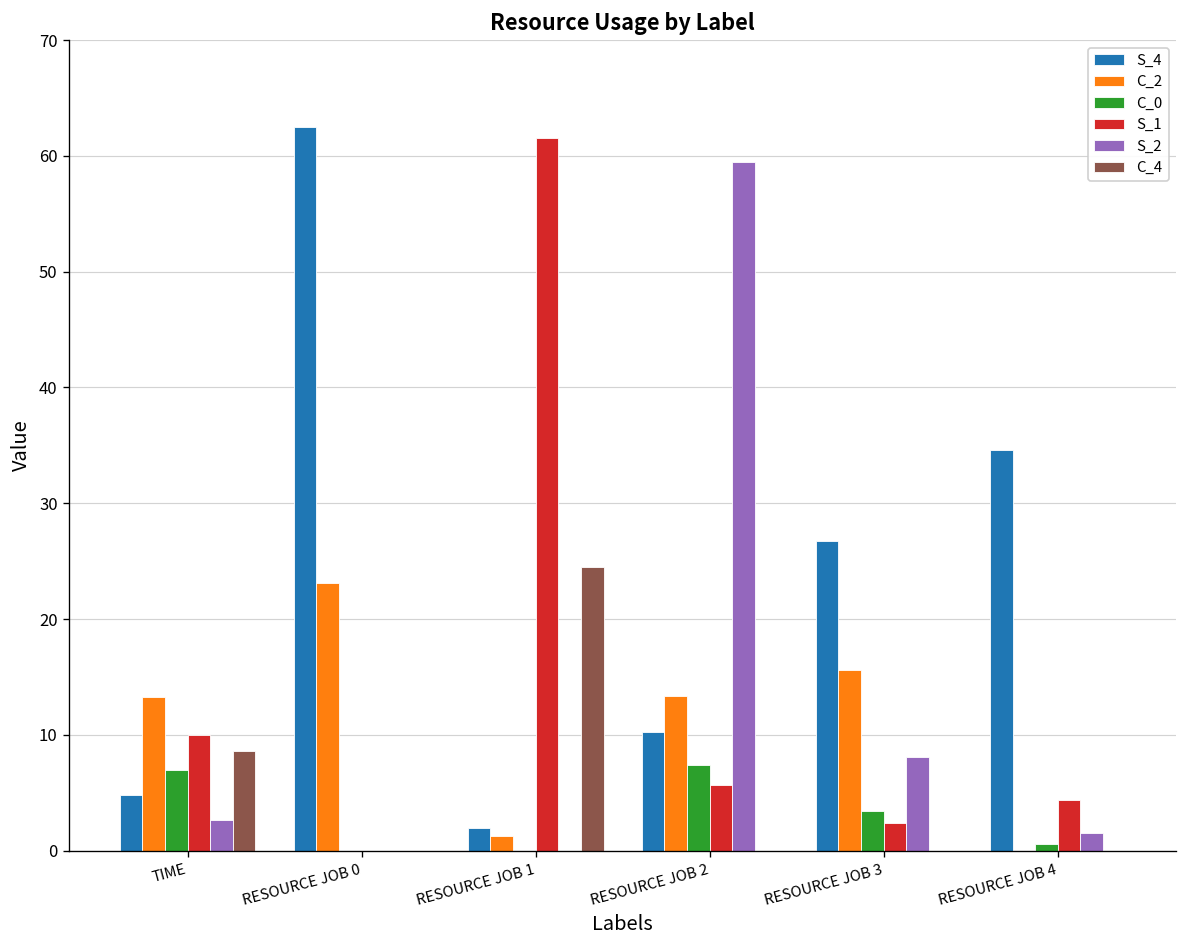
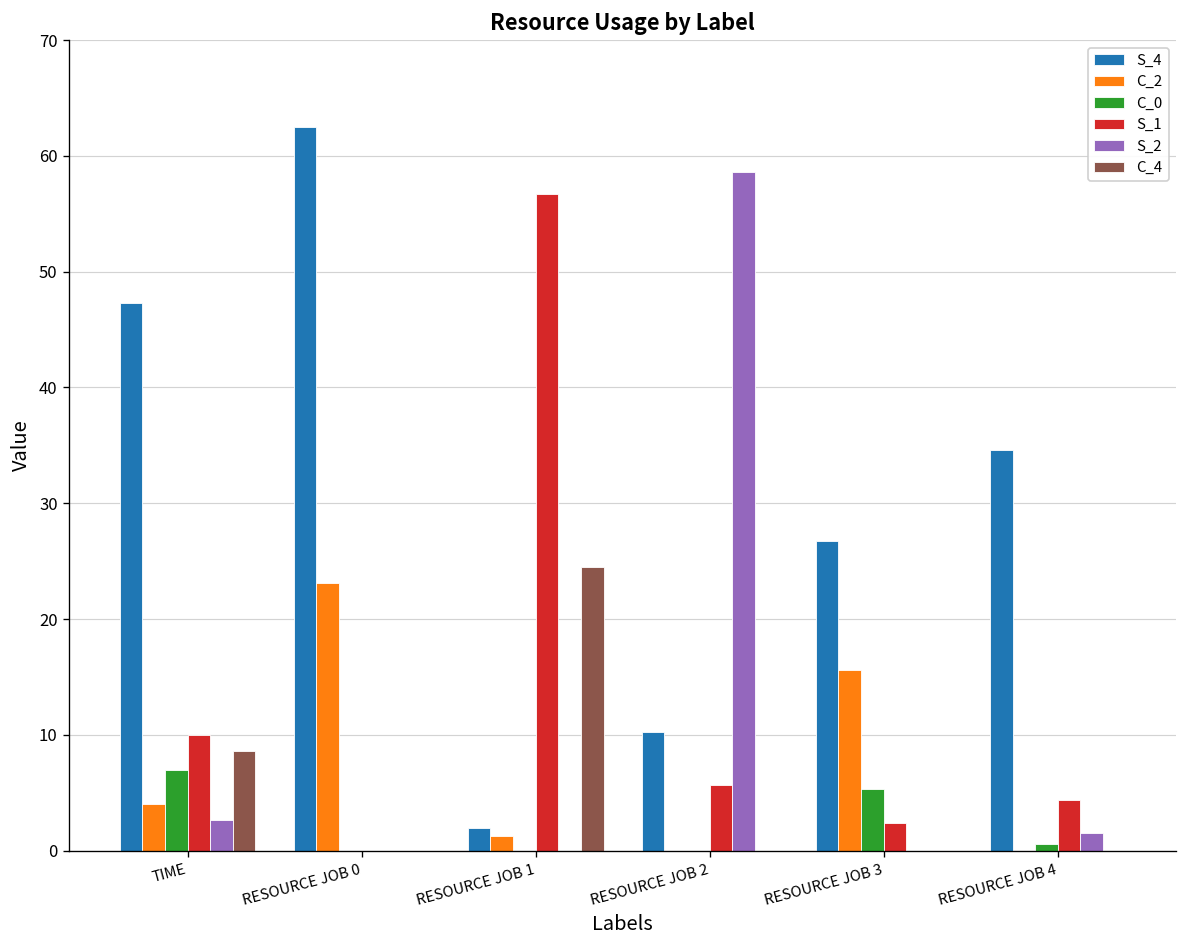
S_4, TIME: 5 -> 47
C_2, TIME: 13 -> 4
S_1, RESOURCE JOB 1: 62 -> 57
C_2, RESOURCE JOB 2: 13 -> 0
C_0, RESOURCE JOB 2: 7 -> 0
S_2, RESOURCE JOB 2: 60 -> 59
C_0, RESOURCE JOB 3: 3 -> 5
S_2, RESOURCE JOB 3: 8 -> 0
